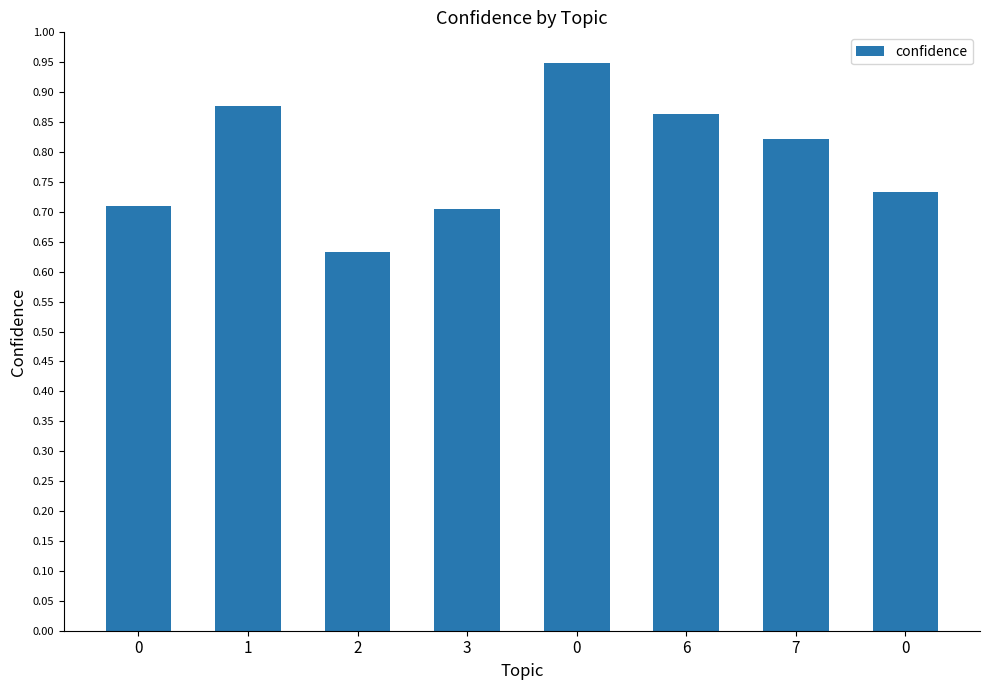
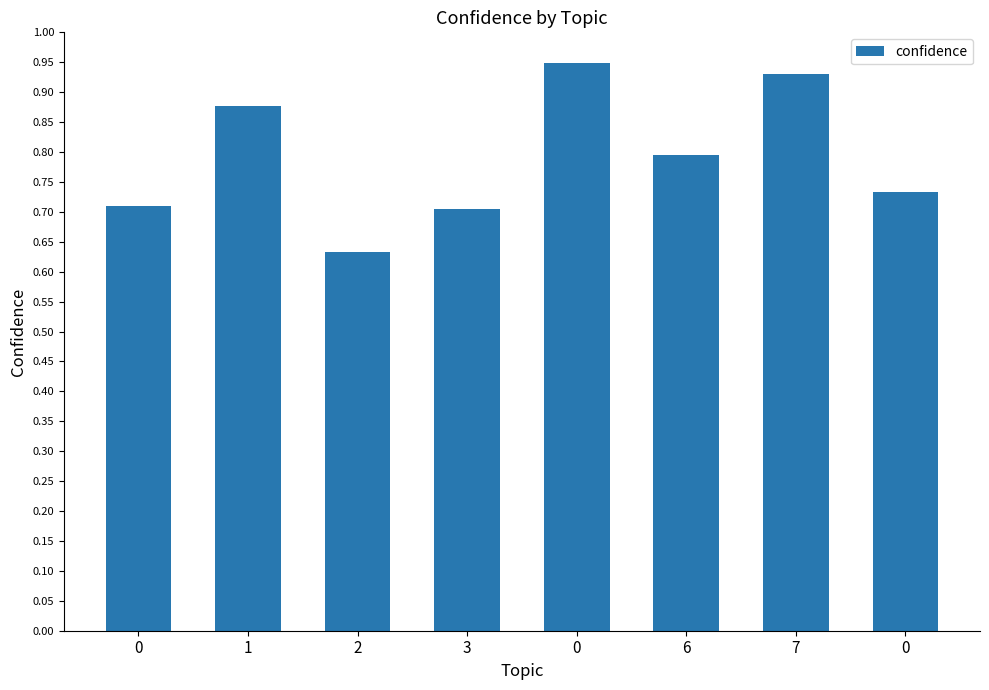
6: 0.86 -> 0.79
7: 0.82 -> 0.93
